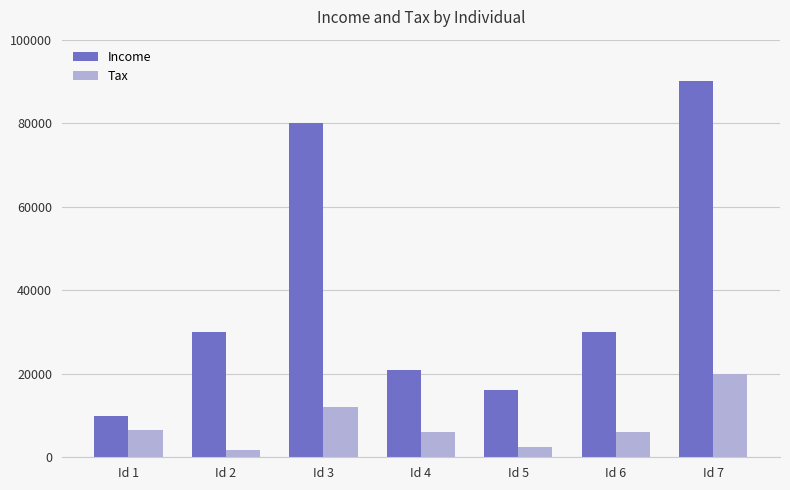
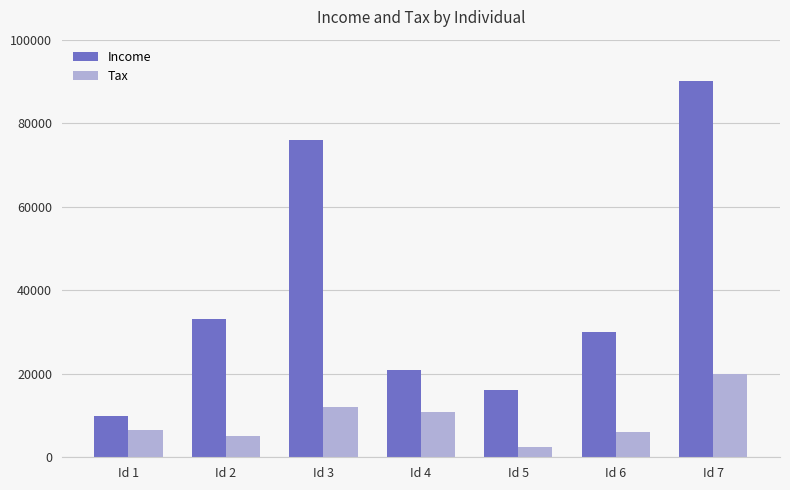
Income, Id 2: 30000 -> 33000
Tax, Id 2: 2000 -> 5000
Income, Id 3: 80000 -> 76000
Tax, Id 4: 6000 -> 11000
